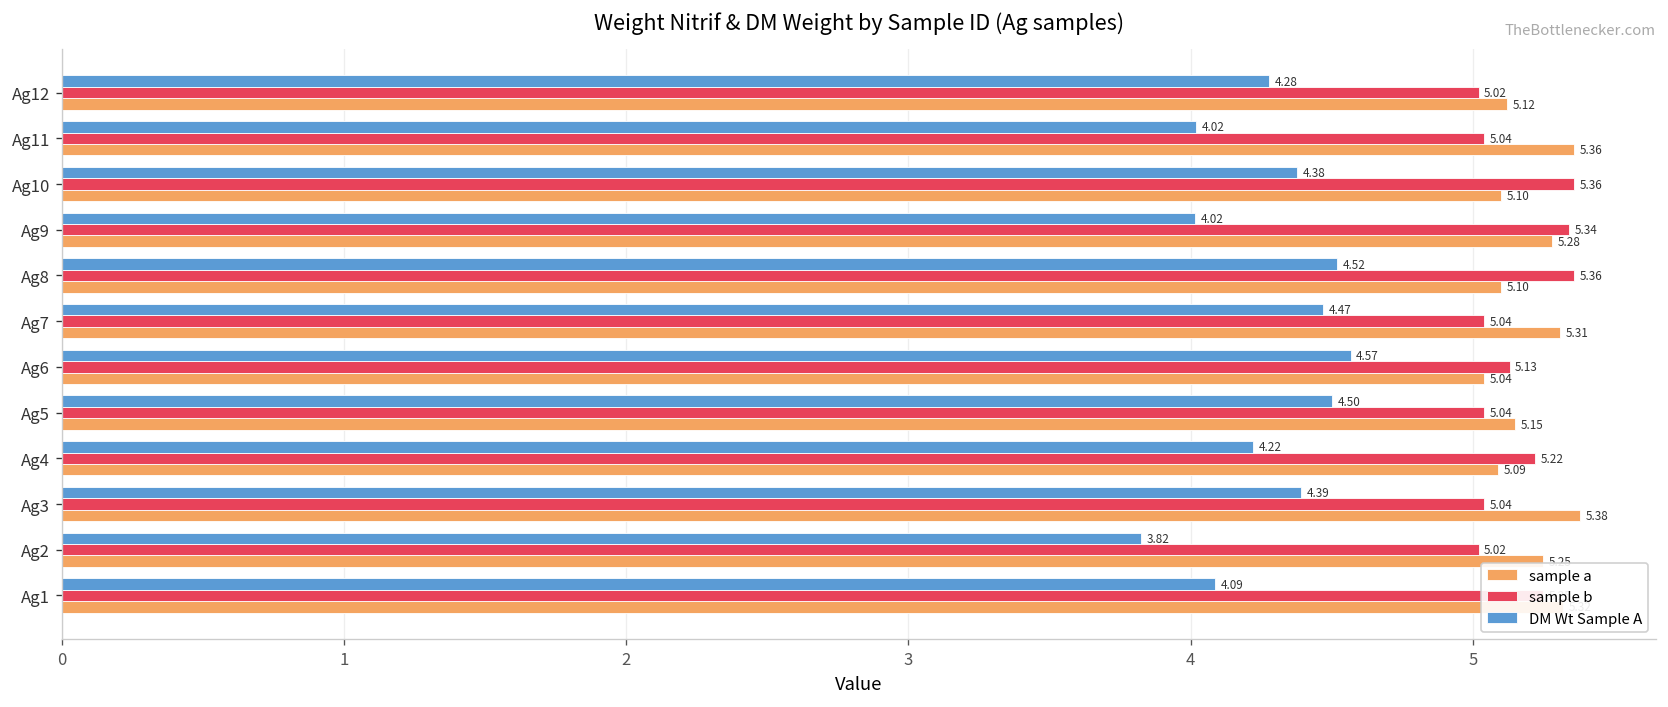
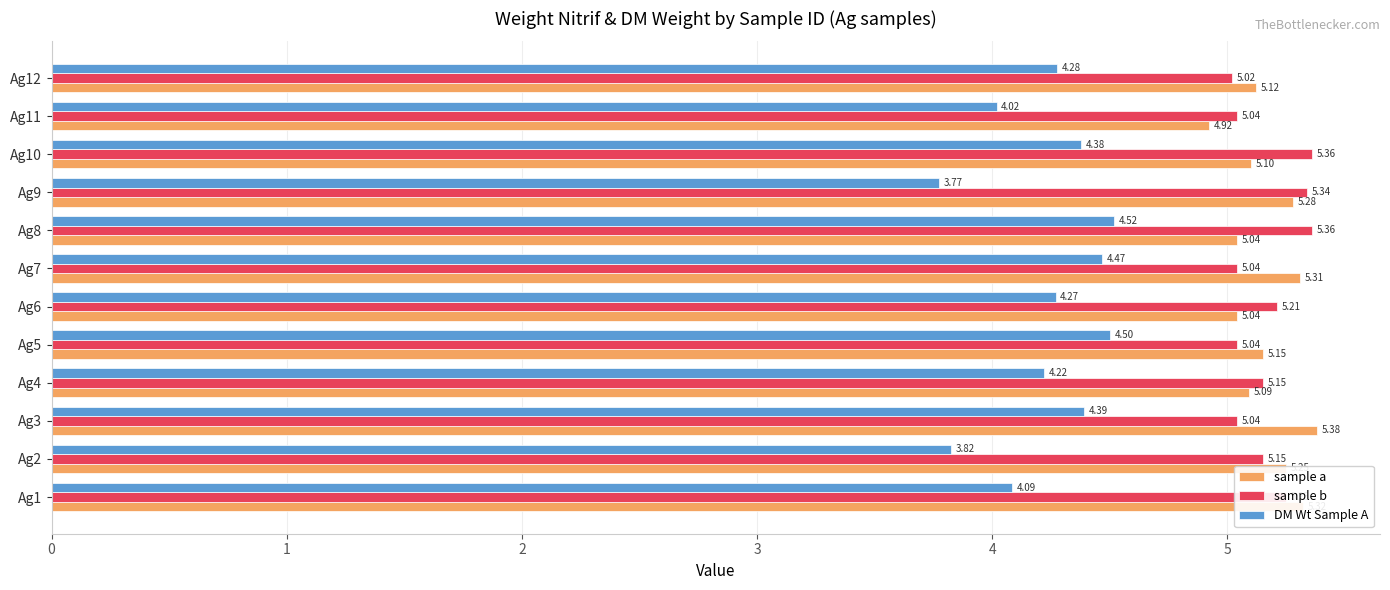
sample a, Ag11: 5.36 -> 4.92
DM Wt Sample A, Ag9: 4.02 -> 3.77
sample a, Ag8: 5.10 -> 5.04
DM Wt Sample A, Ag6: 4.57 -> 4.27
sample b, Ag6: 5.13 -> 5.21
sample b, Ag4: 5.22 -> 5.15
sample b, Ag2: 5.02 -> 5.15
